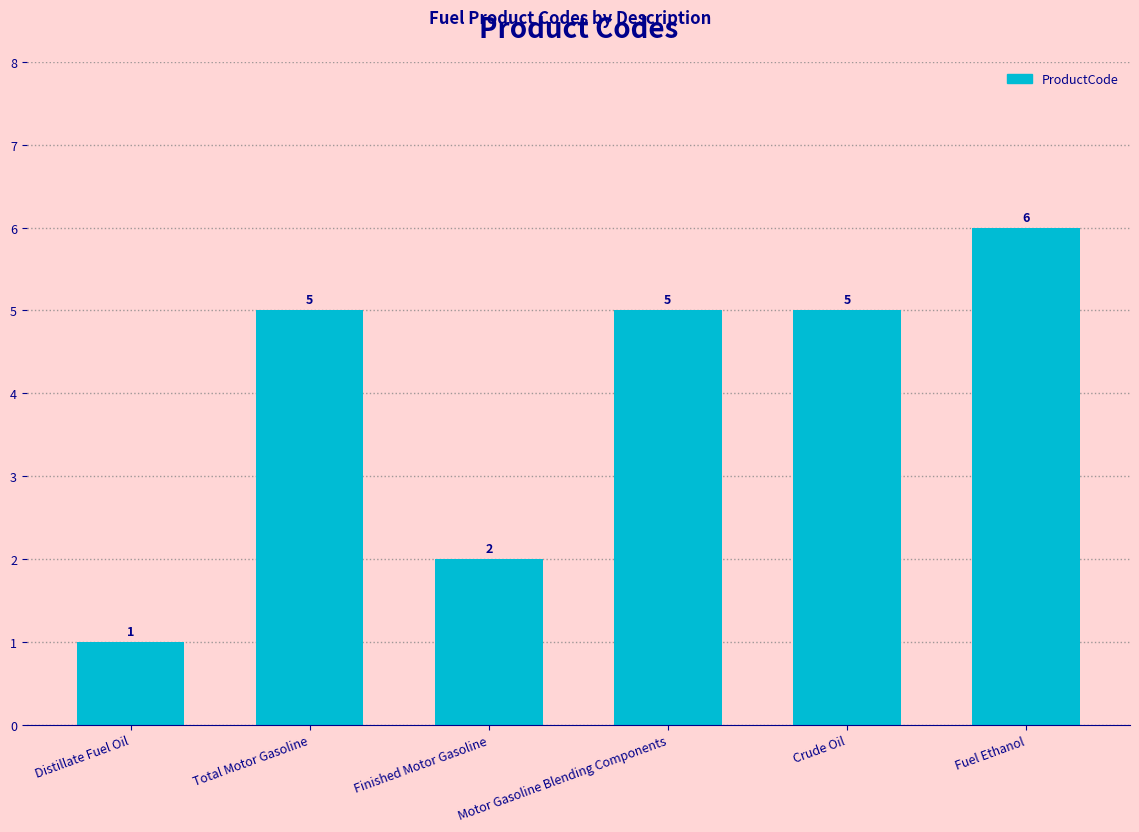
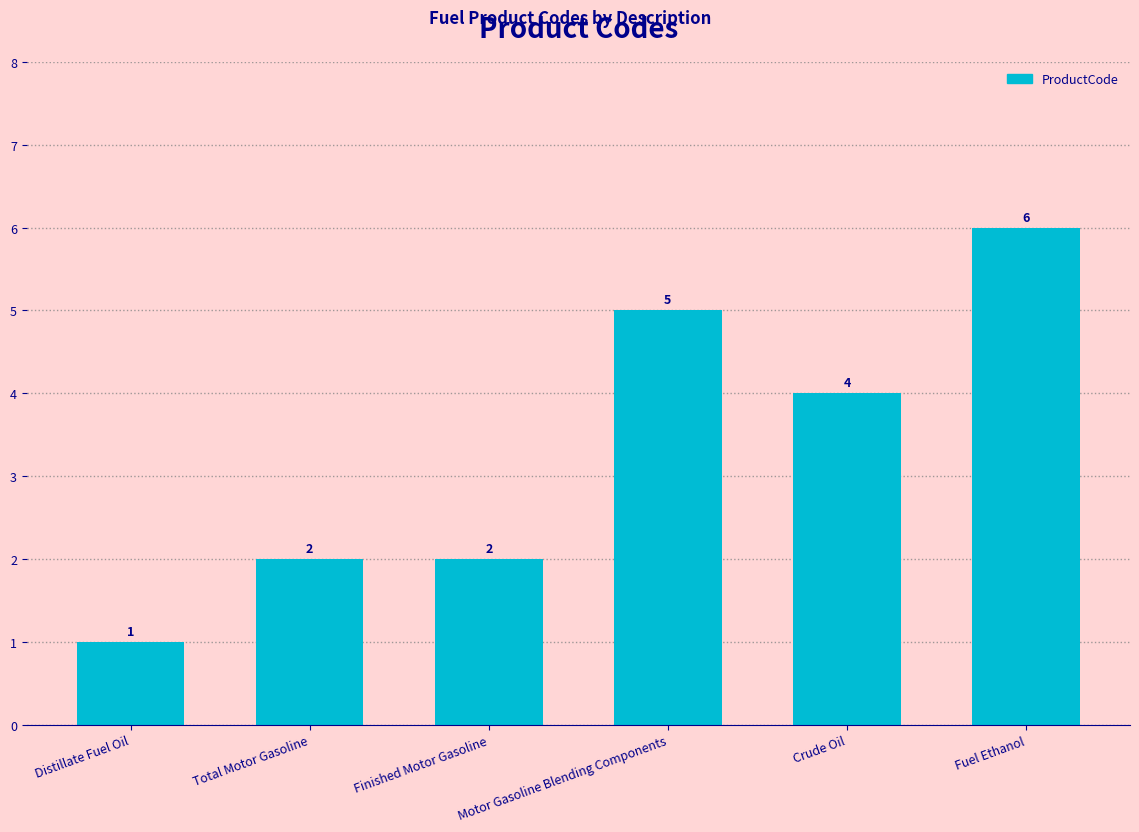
Total Motor Gasoline: 5 -> 2
Crude Oil: 5 -> 4
